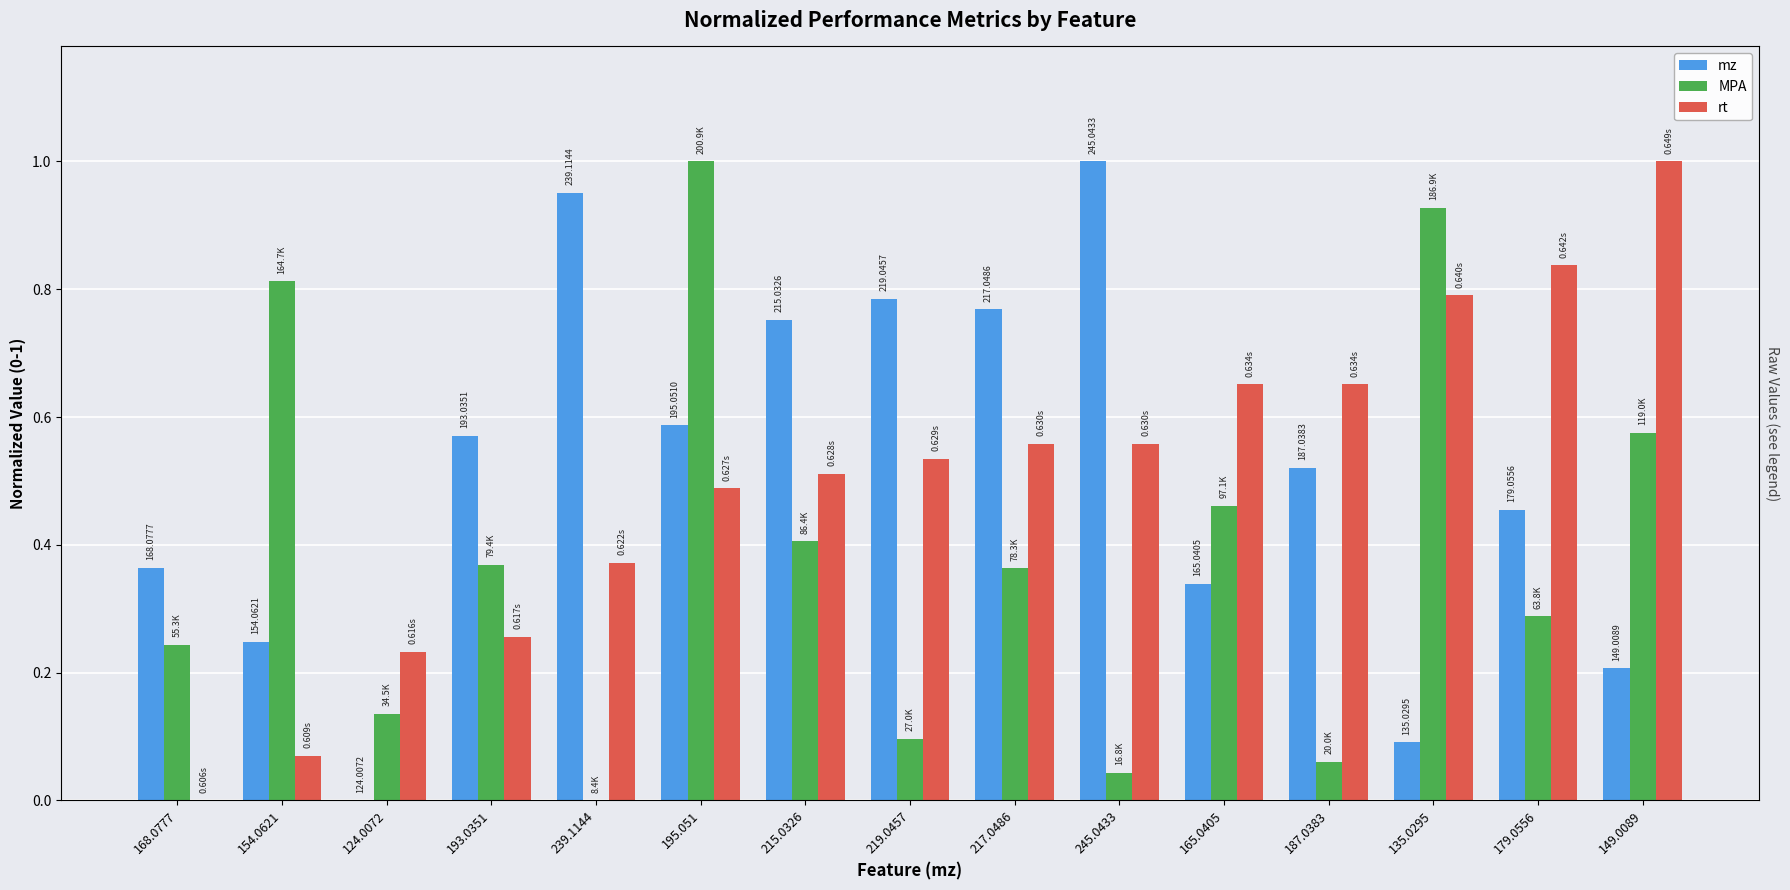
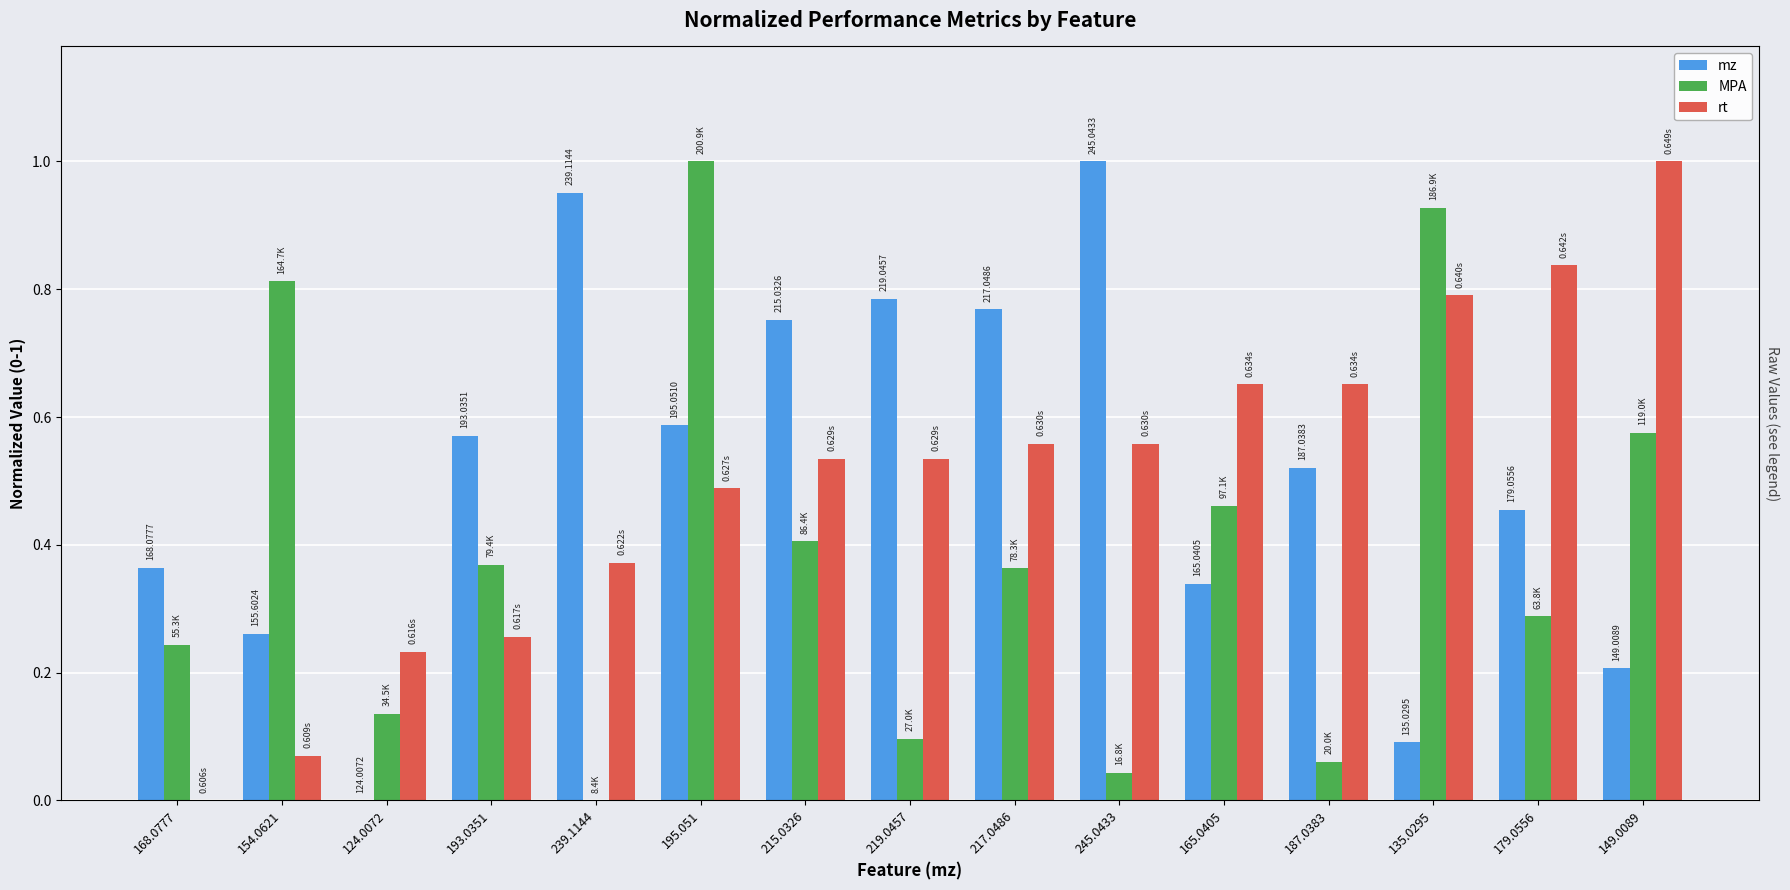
mz, 154.0621: 154.0621 -> 155.6024
rt, 215.0326: 0.628s -> 0.629s
